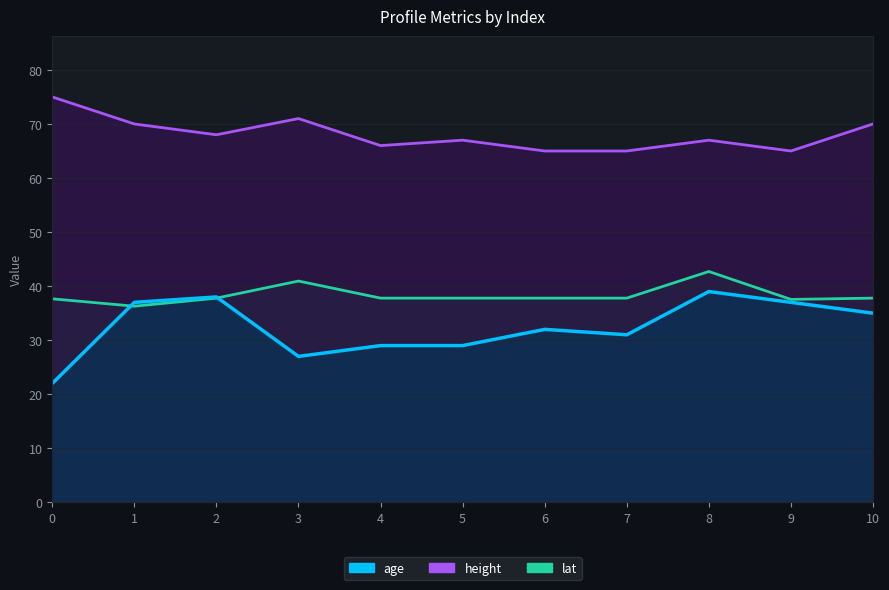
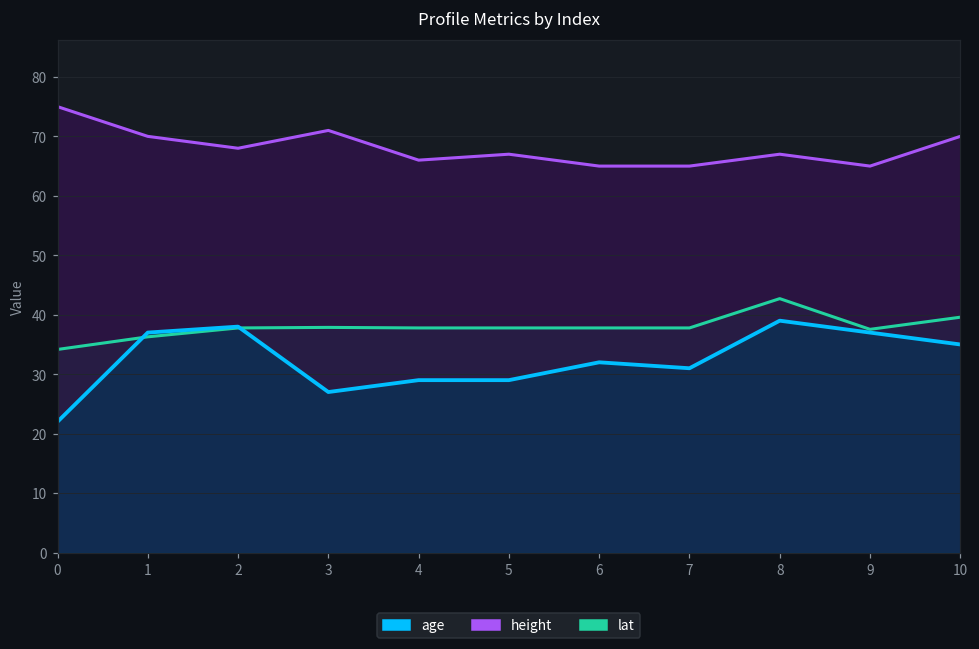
lat, 0: 38 -> 34
lat, 3: 41 -> 38
lat, 10: 38 -> 40
